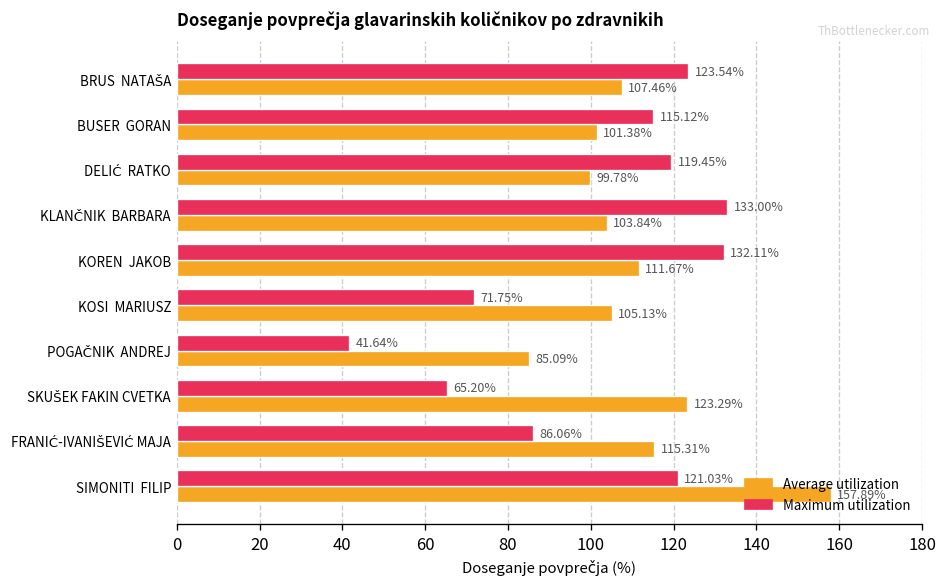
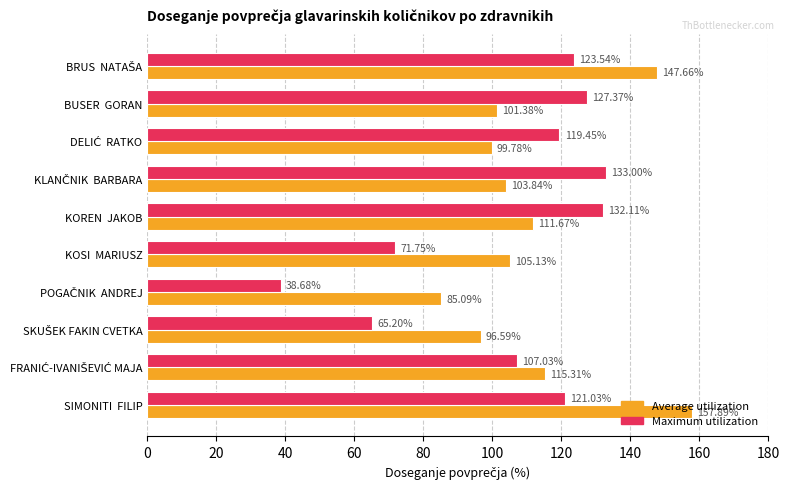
Average utilization, BRUS NATAŠA: 107.46% -> 147.66%
Maximum utilization, BUSER GORAN: 115.12% -> 127.37%
Maximum utilization, POGAČNIK ANDREJ: 41.64% -> 38.68%
Average utilization, SKUŠEK FAKIN CVETKA: 123.29% -> 96.59%
Maximum utilization, FRANIĆ-IVANIŠEVIĆ MAJA: 86.06% -> 107.03%
